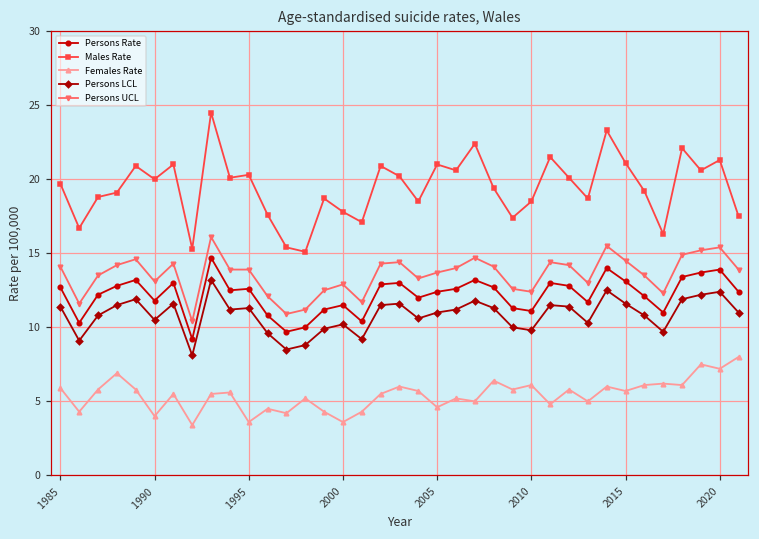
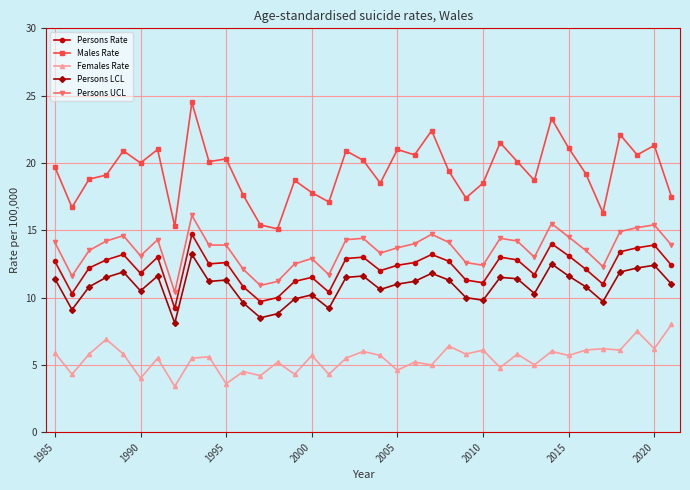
Females Rate, 2000: 3.6 -> 5.7
Females Rate, 2020: 7.2 -> 6.2
